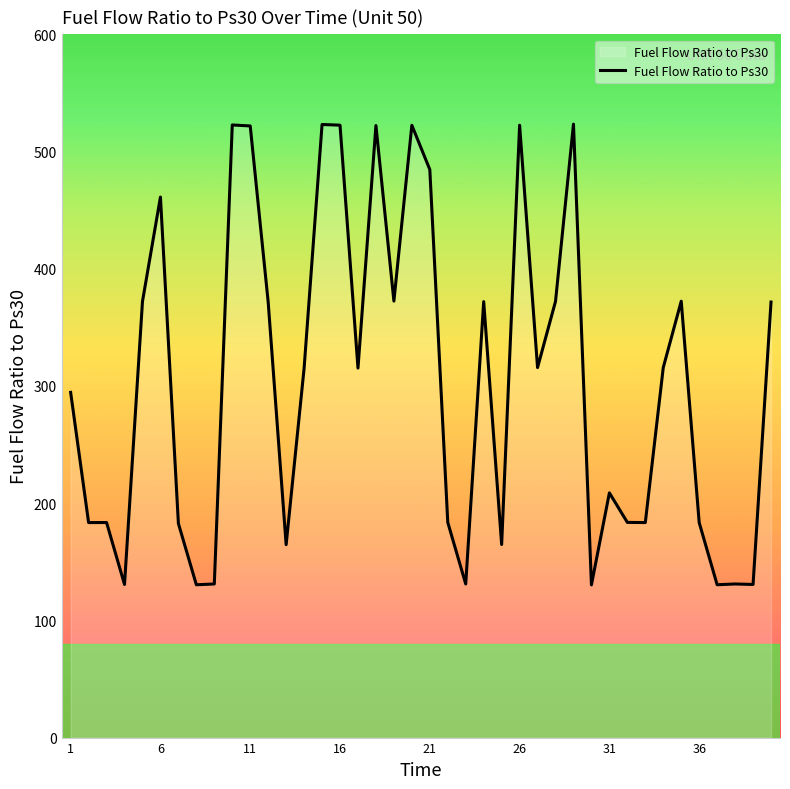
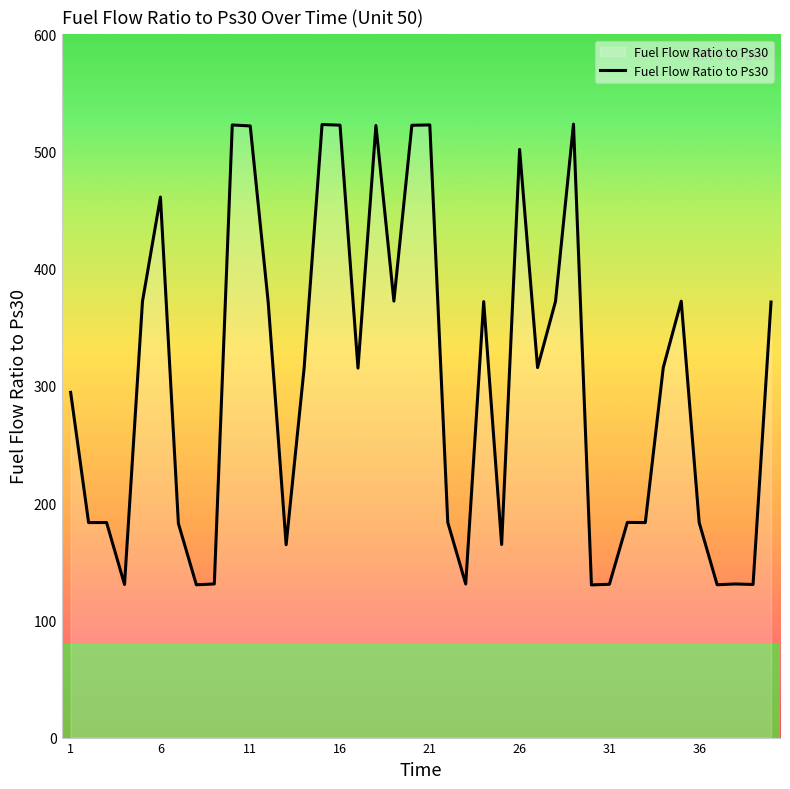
21: 485 -> 523
26: 522 -> 502
31: 209 -> 131
